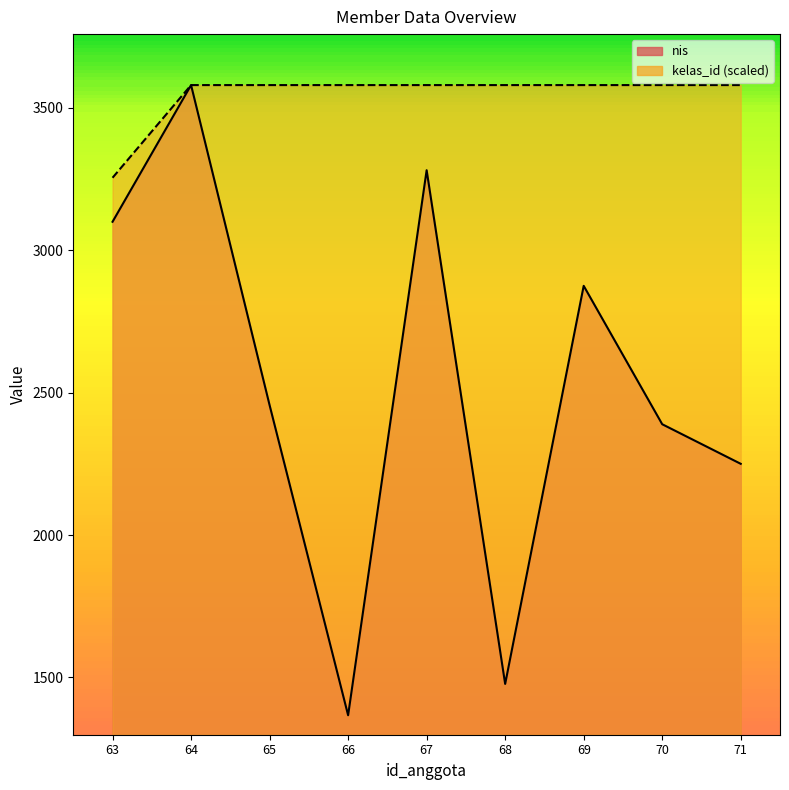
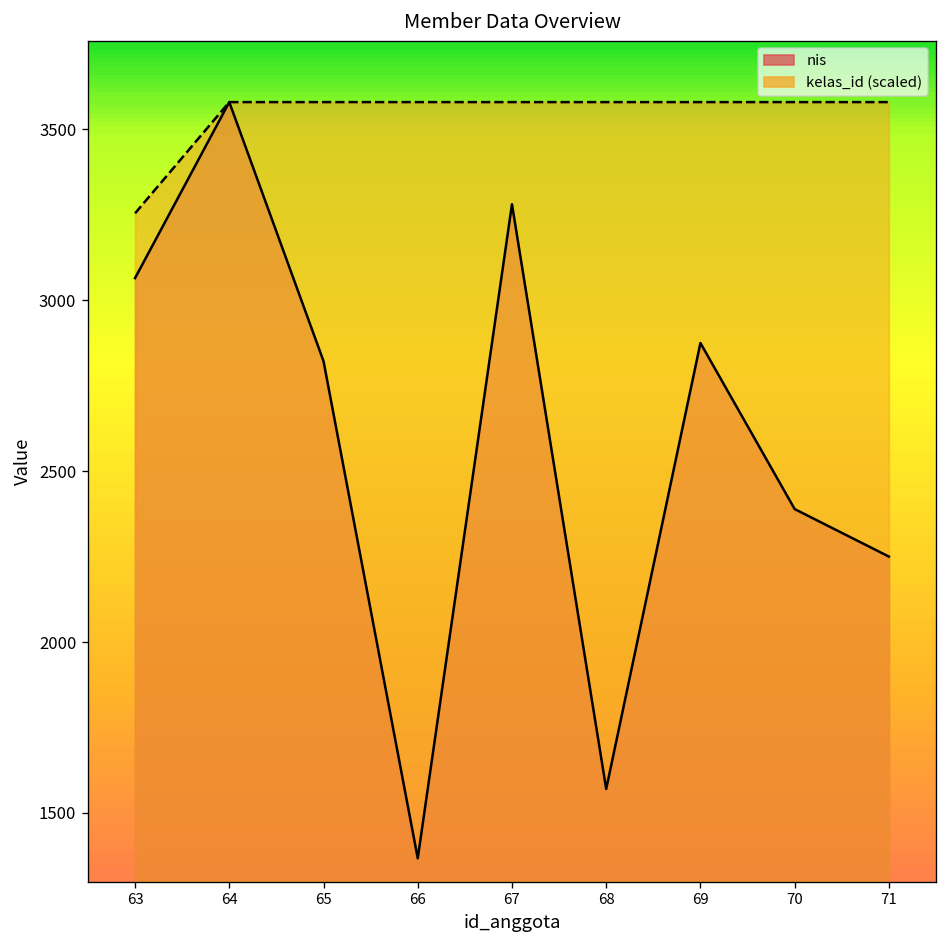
nis, 63: 3100 -> 3070
nis, 65: 2460 -> 2820
nis, 68: 1480 -> 1570
